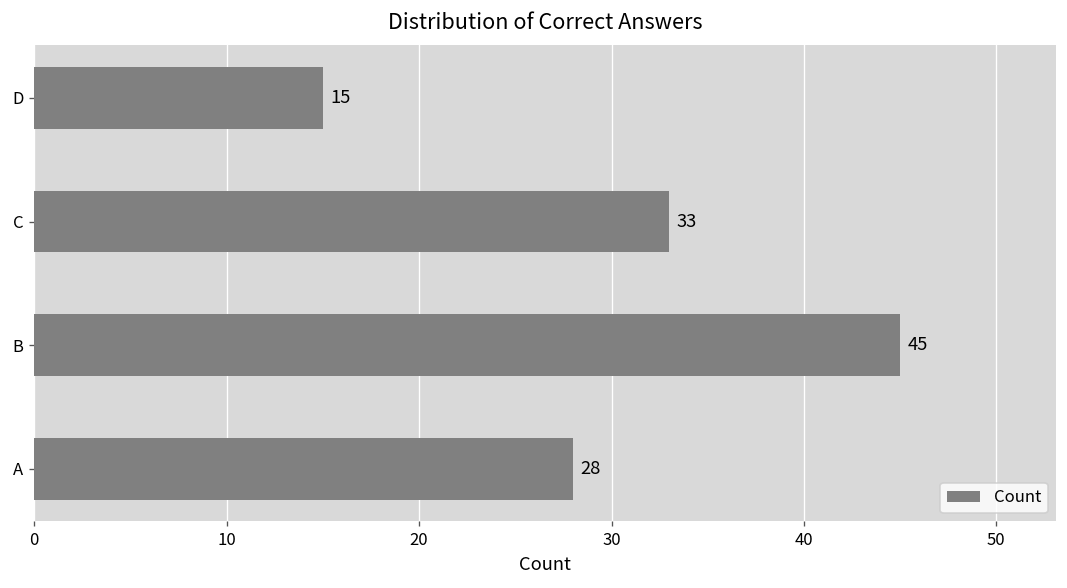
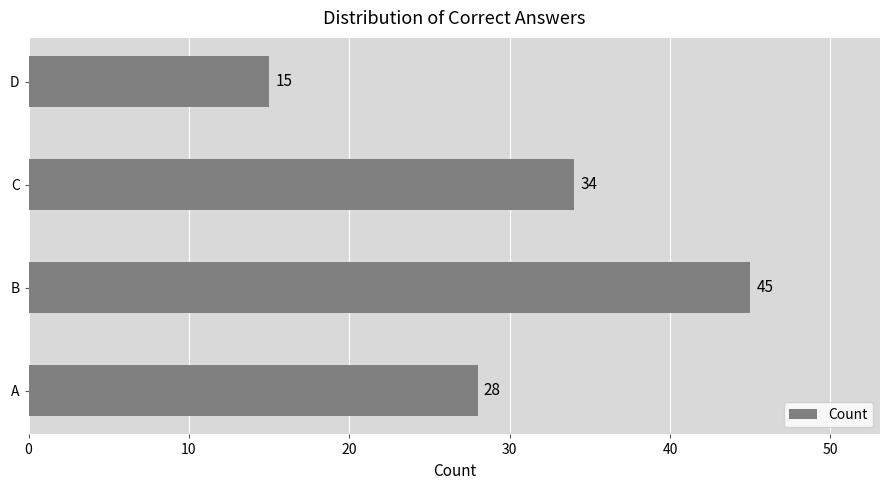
C: 33 -> 34
